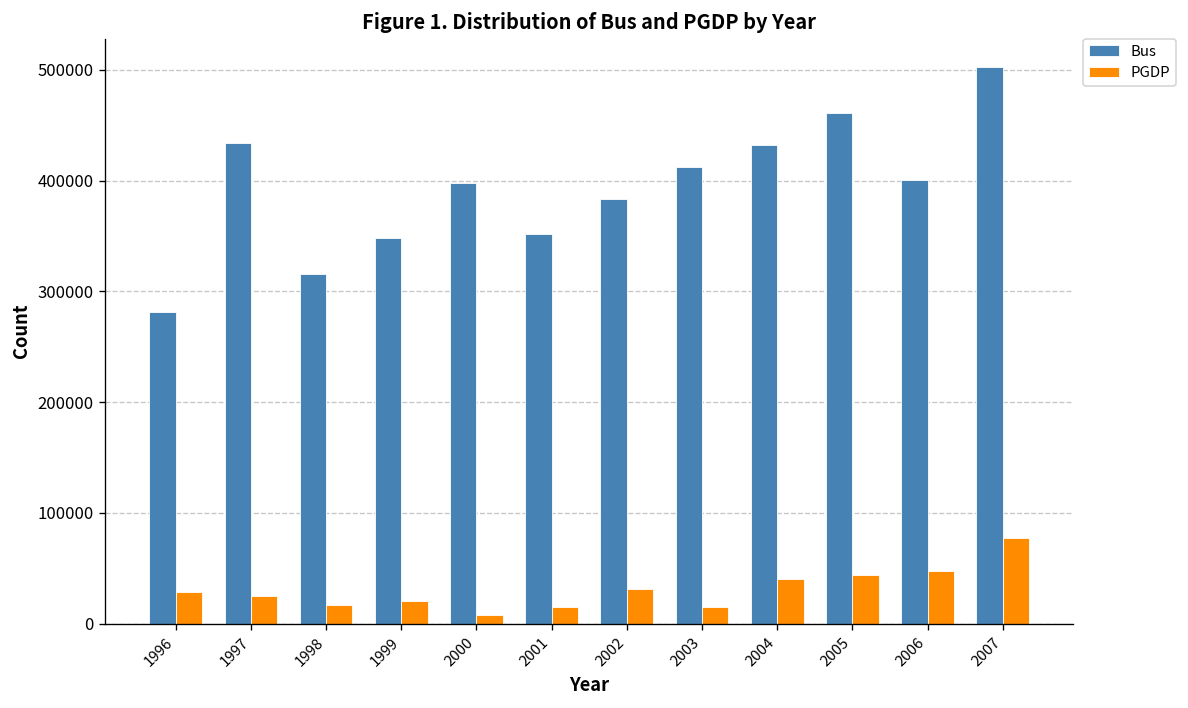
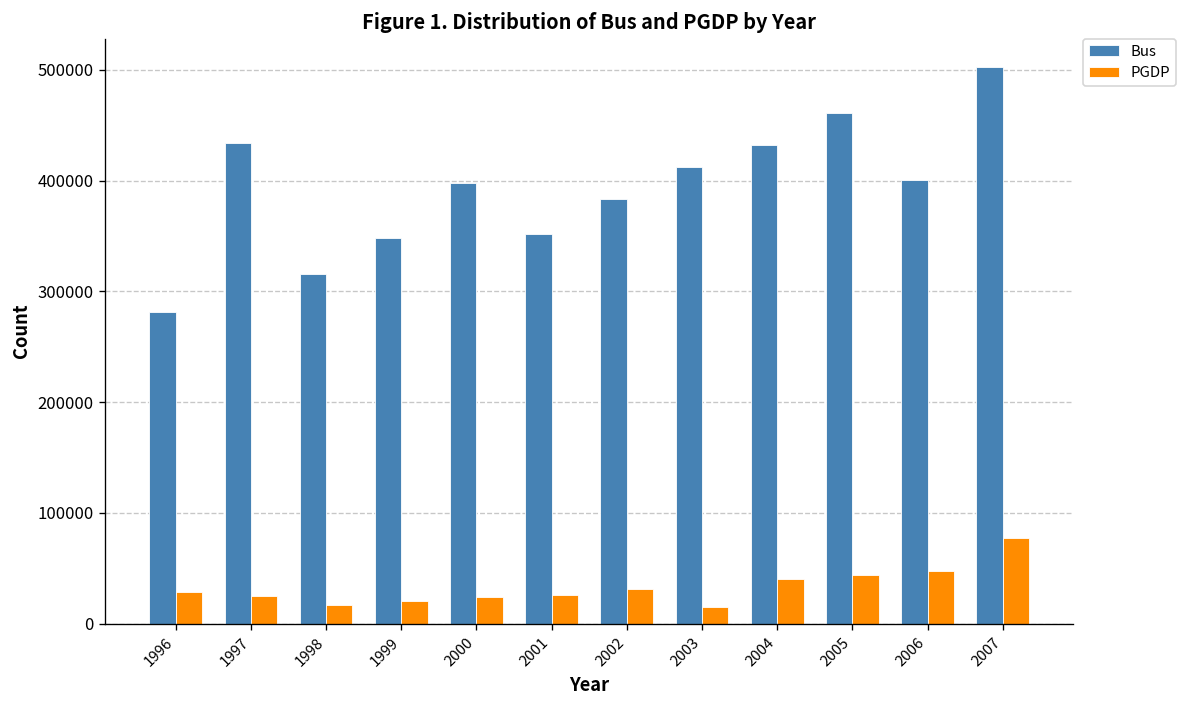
PGDP, 2000: 10000 -> 20000
PGDP, 2001: 20000 -> 30000
